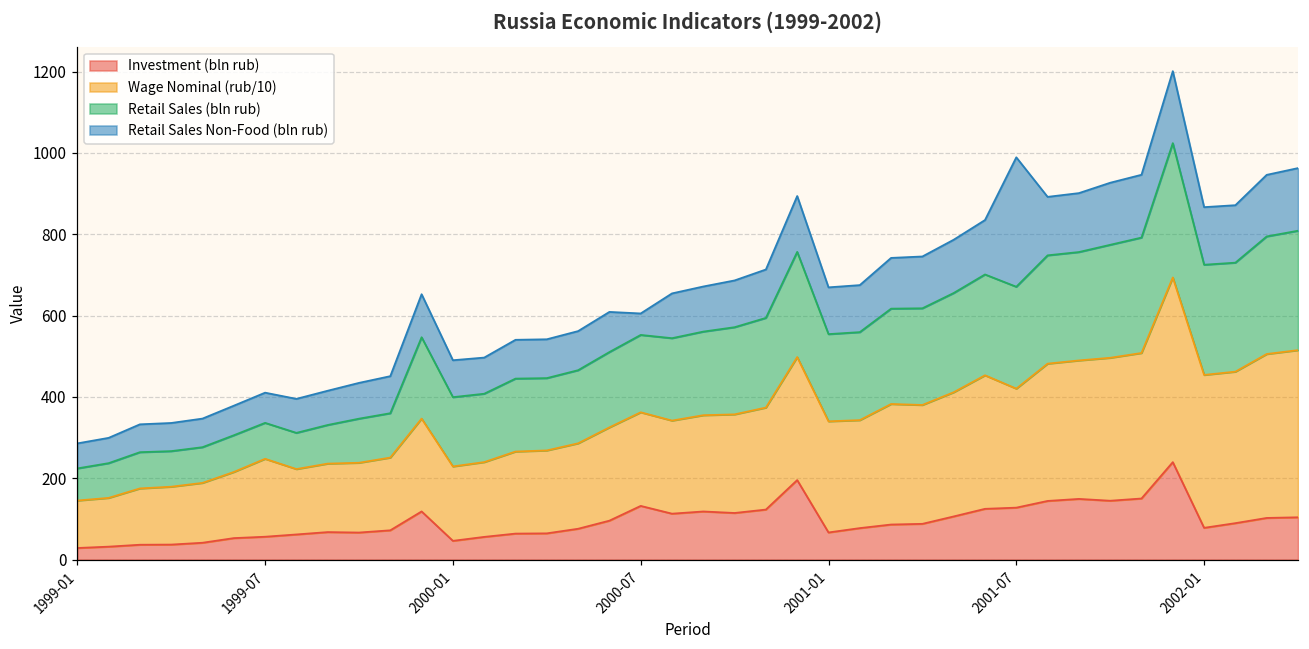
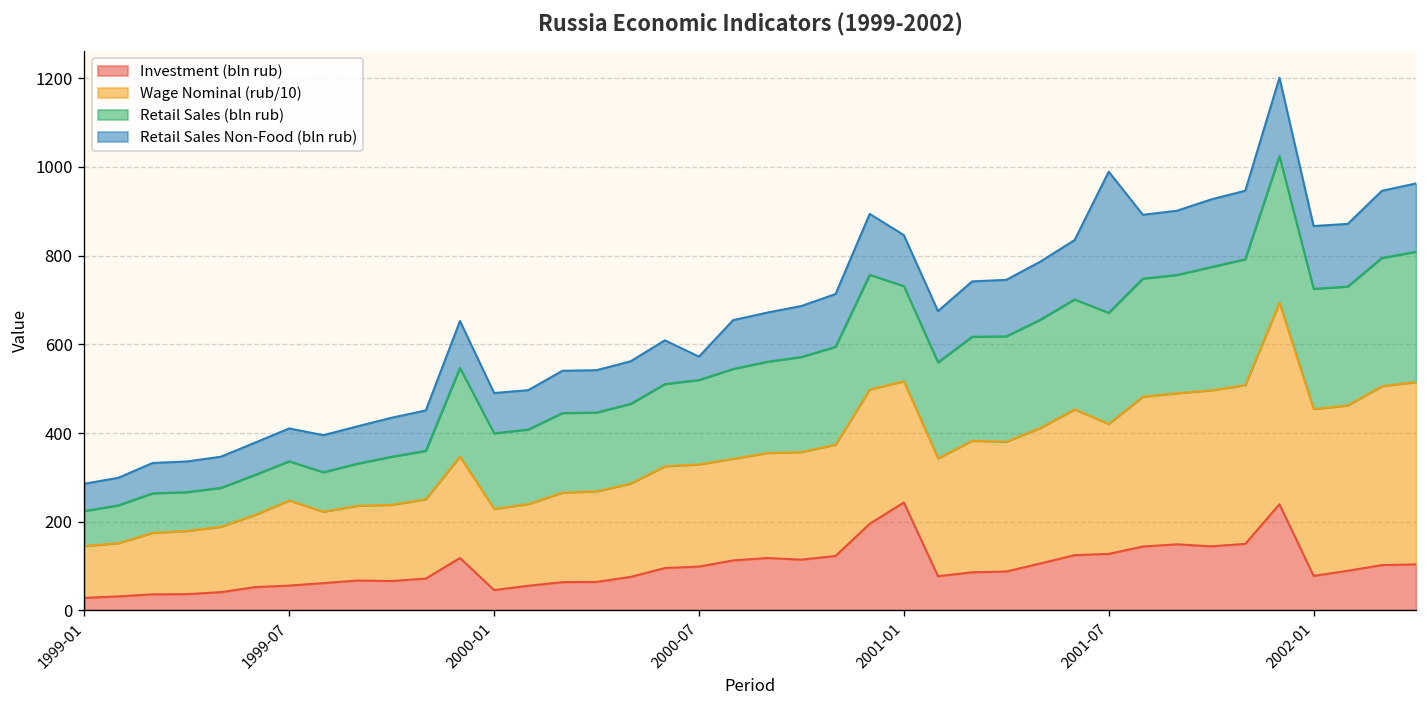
Investment (bln rub), 2000-07: 130 -> 100
Investment (bln rub), 2001-01: 70 -> 240
